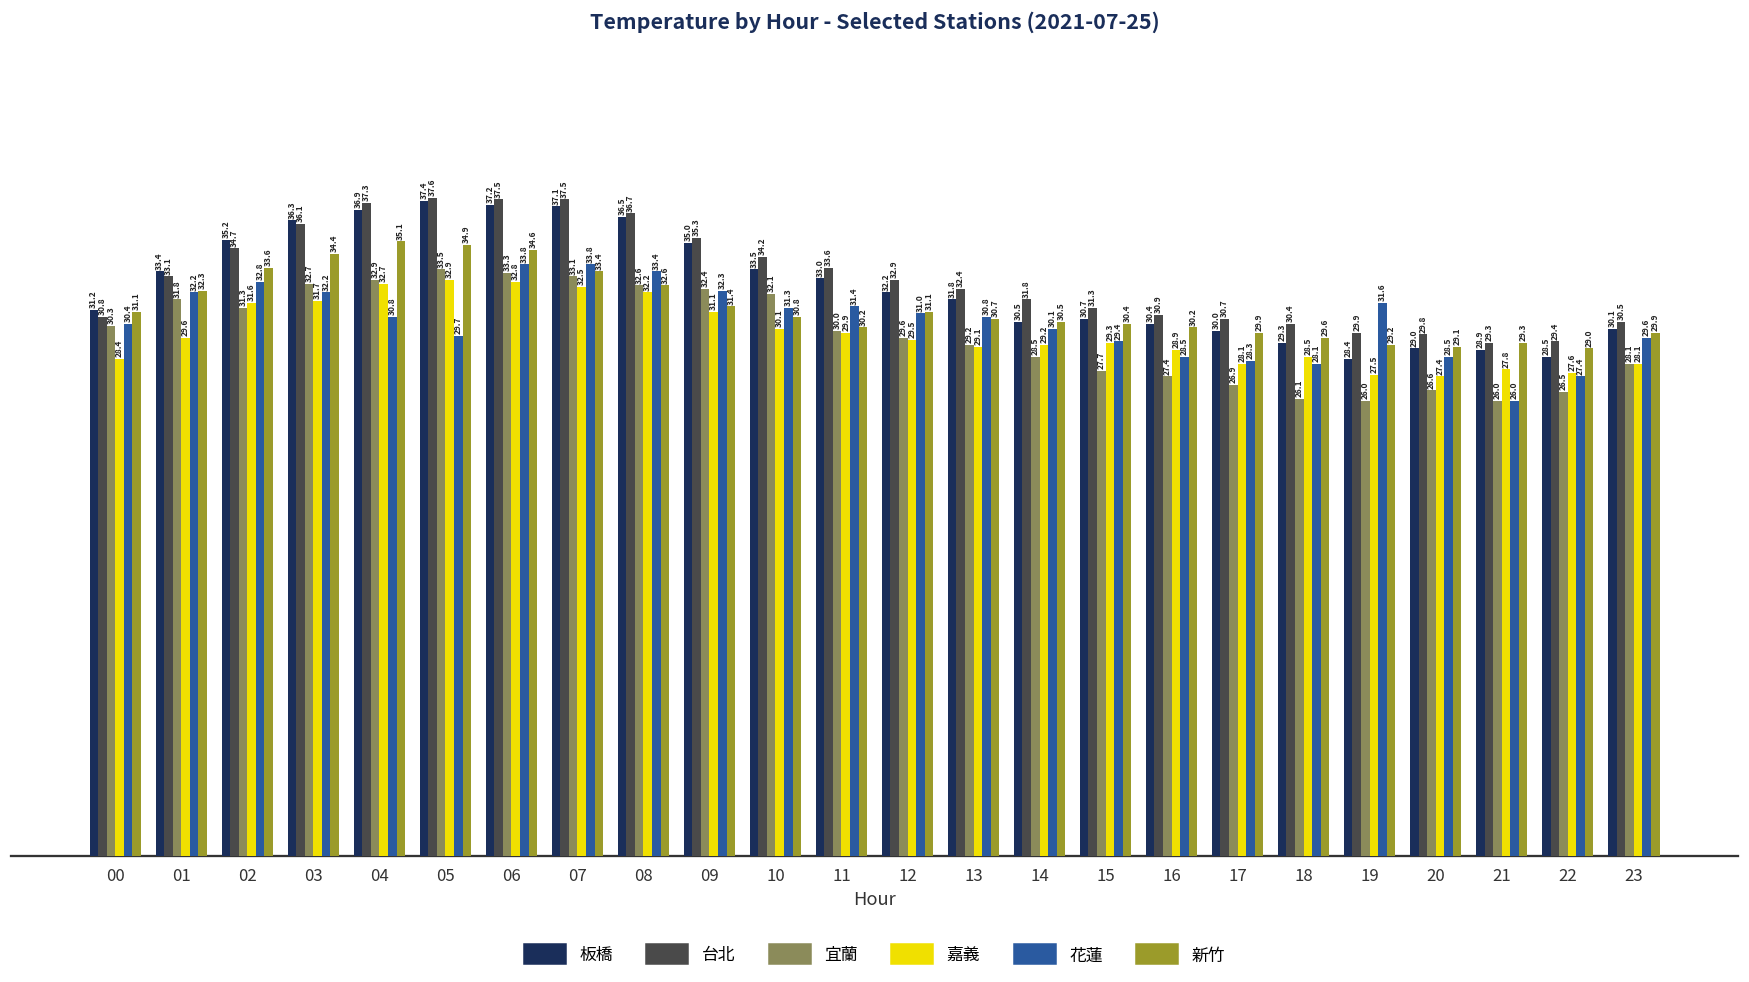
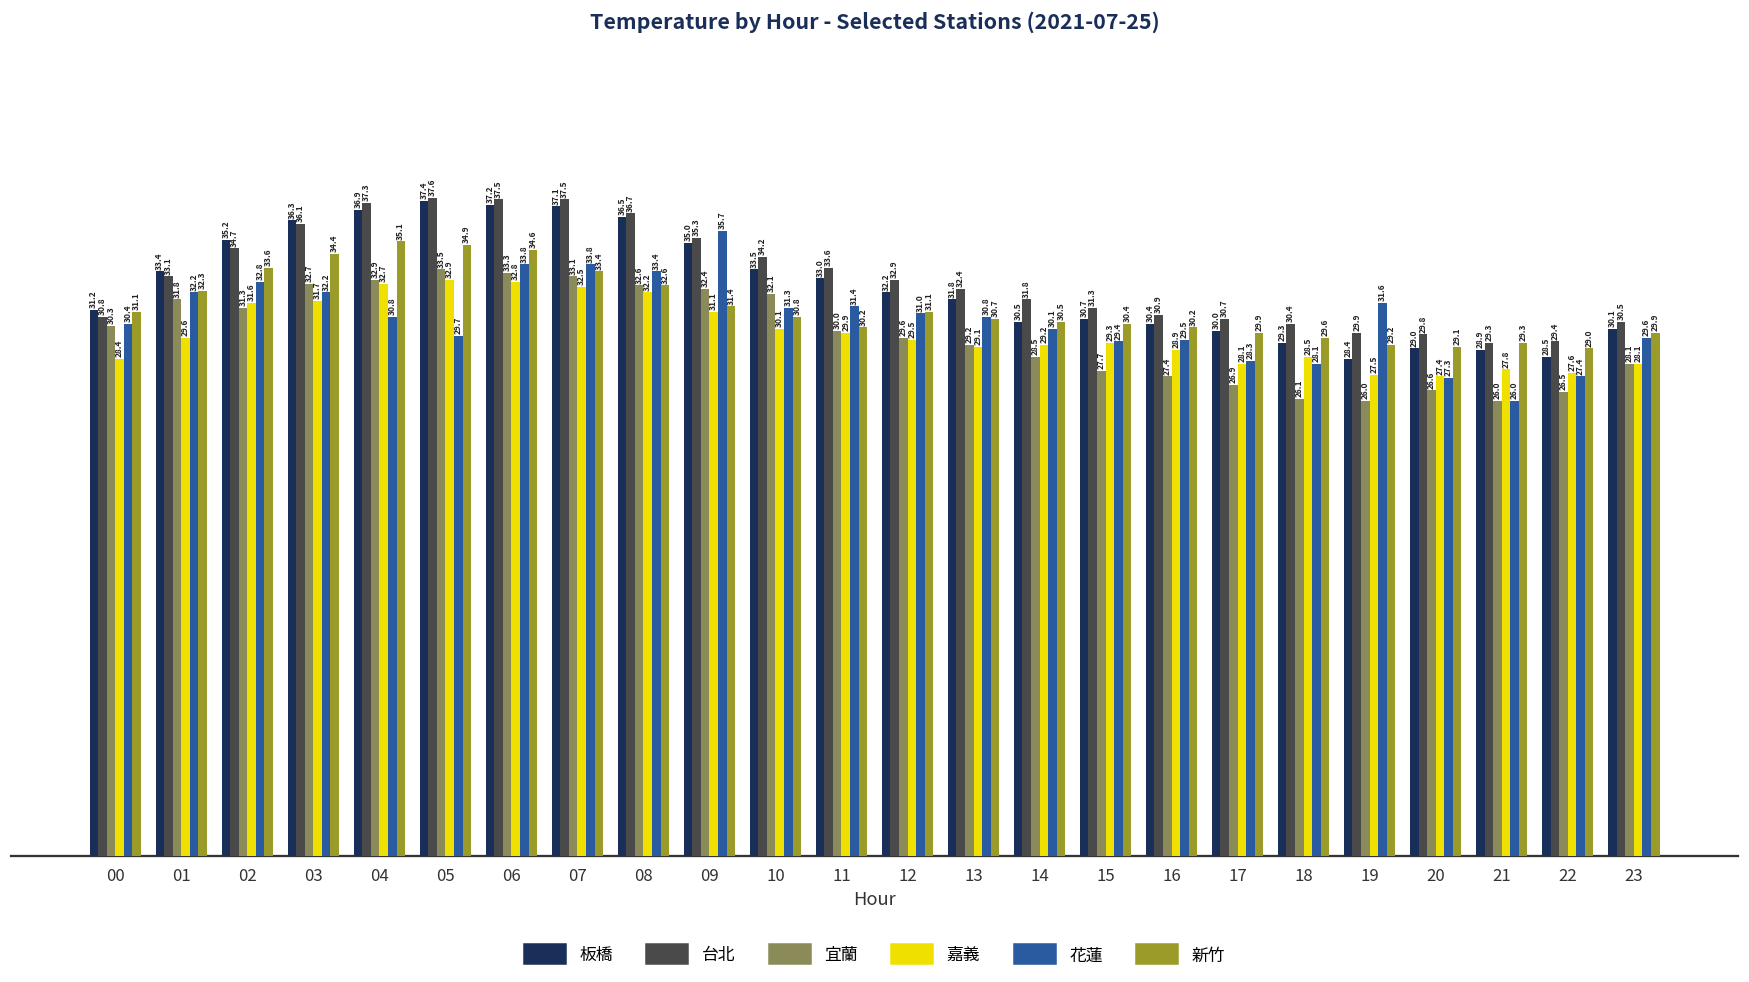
花蓮, 09: 32.3 -> 35.7
花蓮, 16: 28.5 -> 29.5
花蓮, 20: 28.5 -> 27.3
